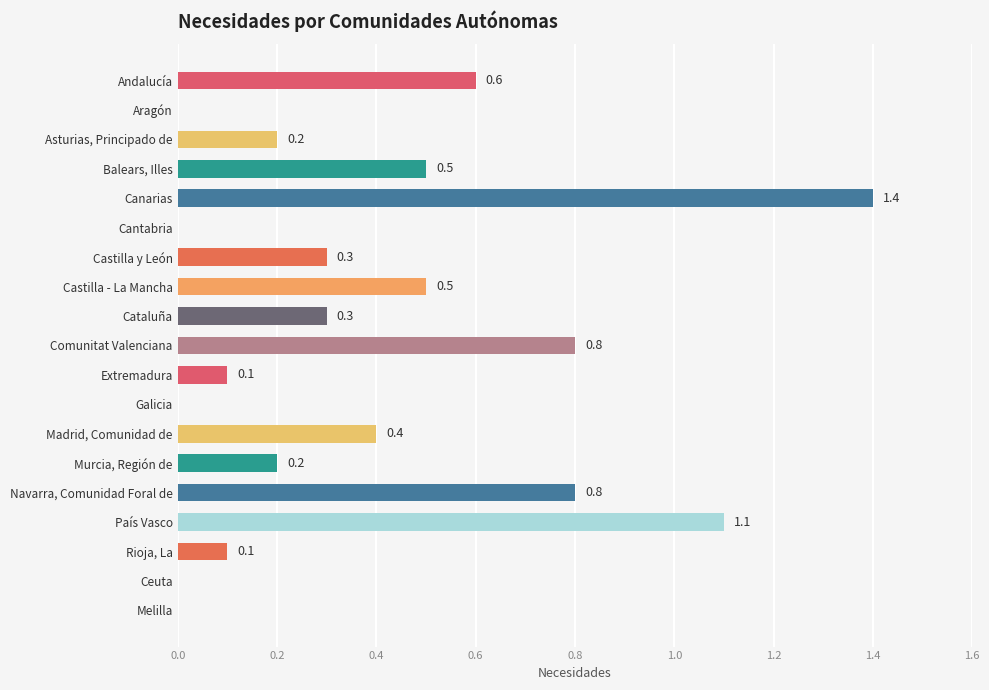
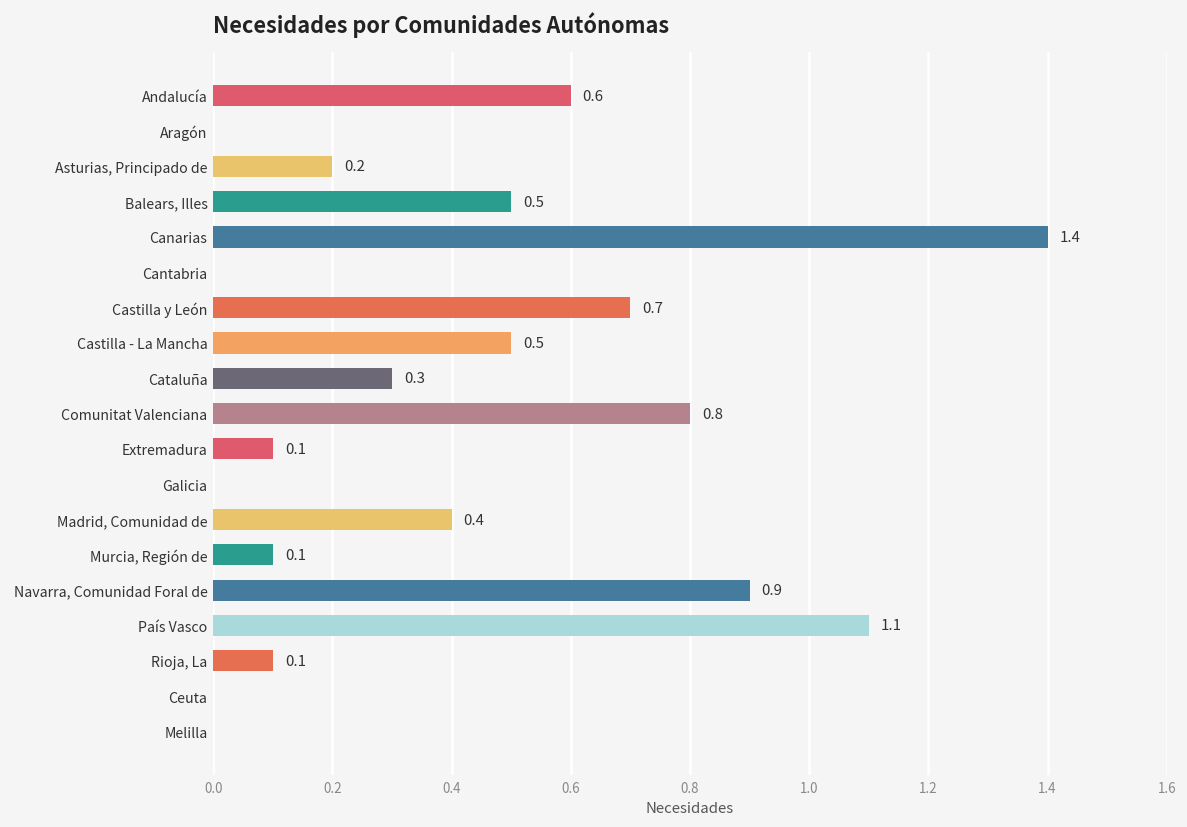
Castilla y León: 0.3 -> 0.7
Murcia, Región de: 0.2 -> 0.1
Navarra, Comunidad Foral de: 0.8 -> 0.9
